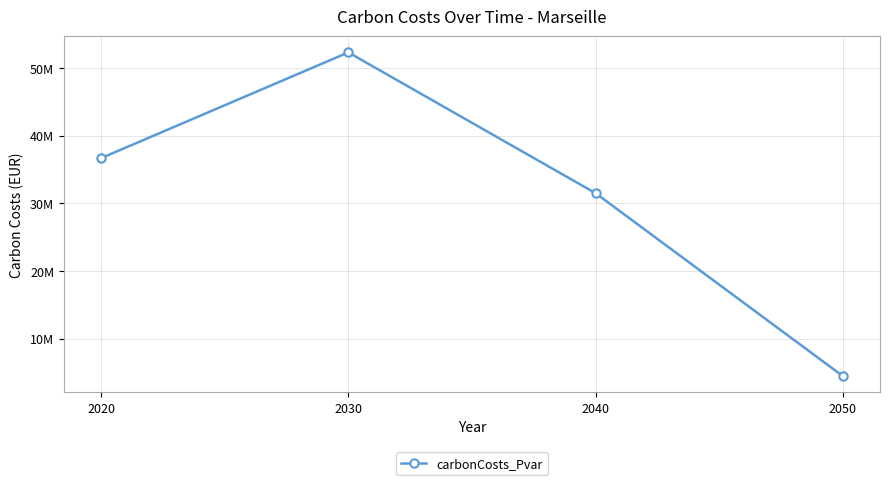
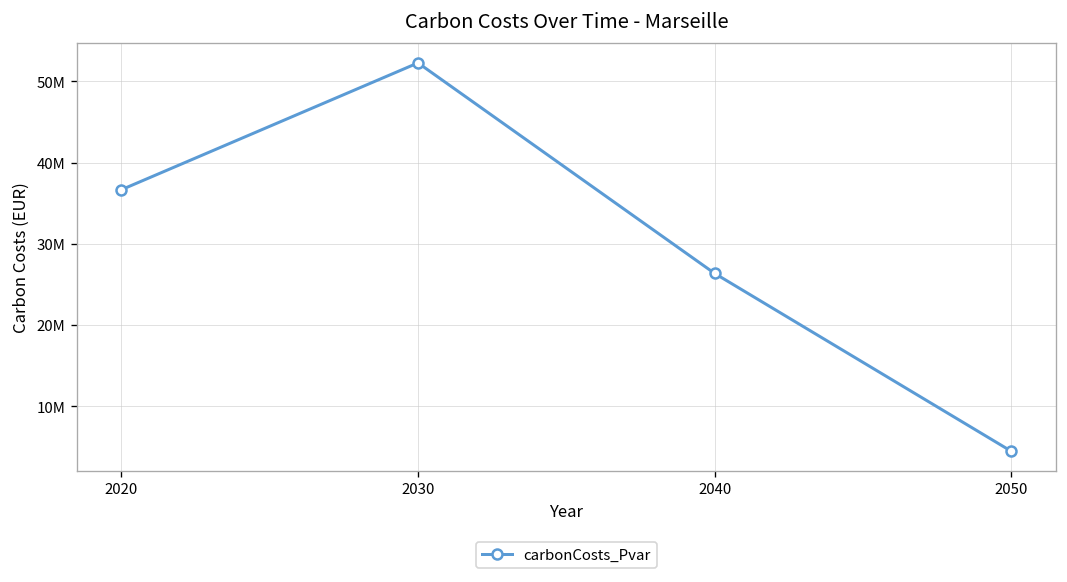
2040: 31000000 -> 26000000
